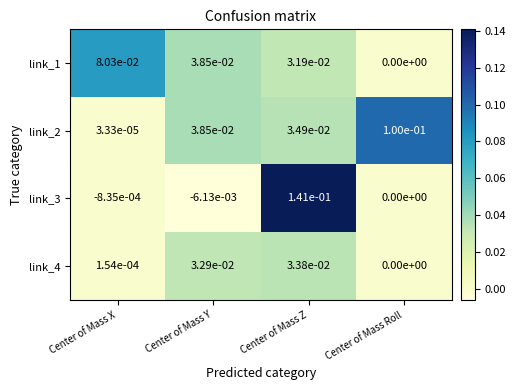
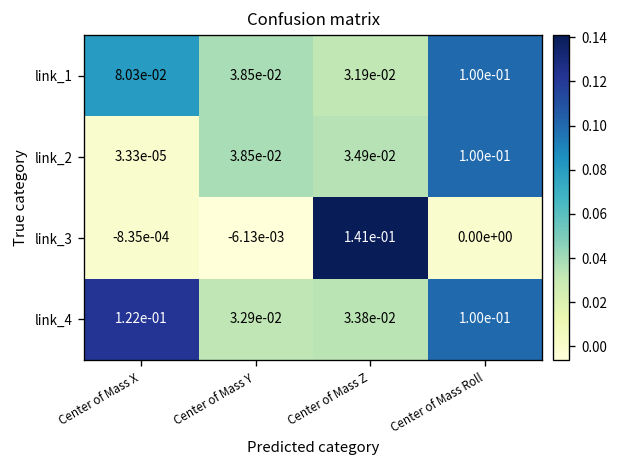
link_1, Center of Mass Roll: 0.00e+00 -> 1.00e-01
link_4, Center of Mass X: 1.54e-04 -> 1.22e-01
link_4, Center of Mass Roll: 0.00e+00 -> 1.00e-01
